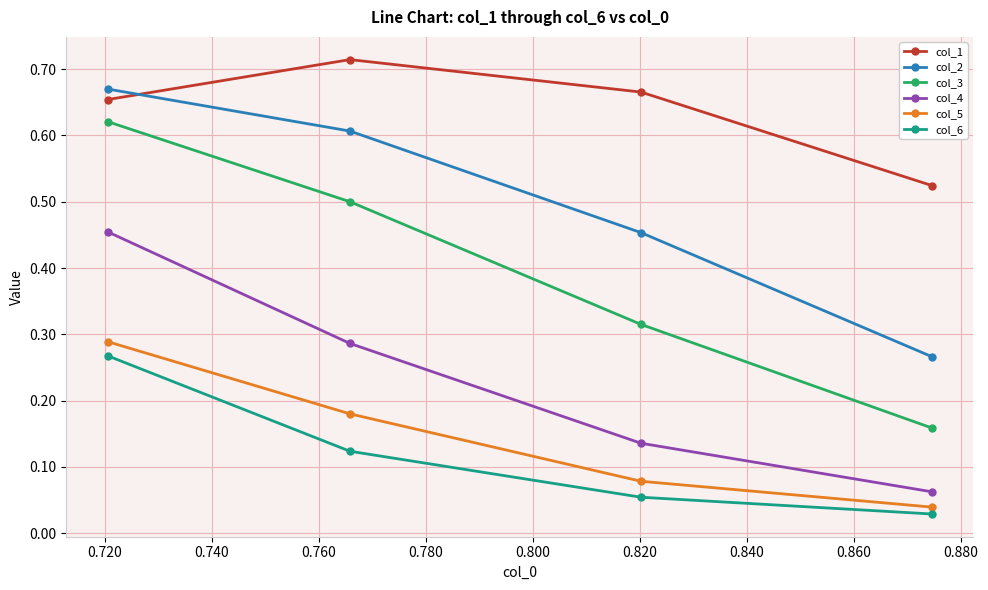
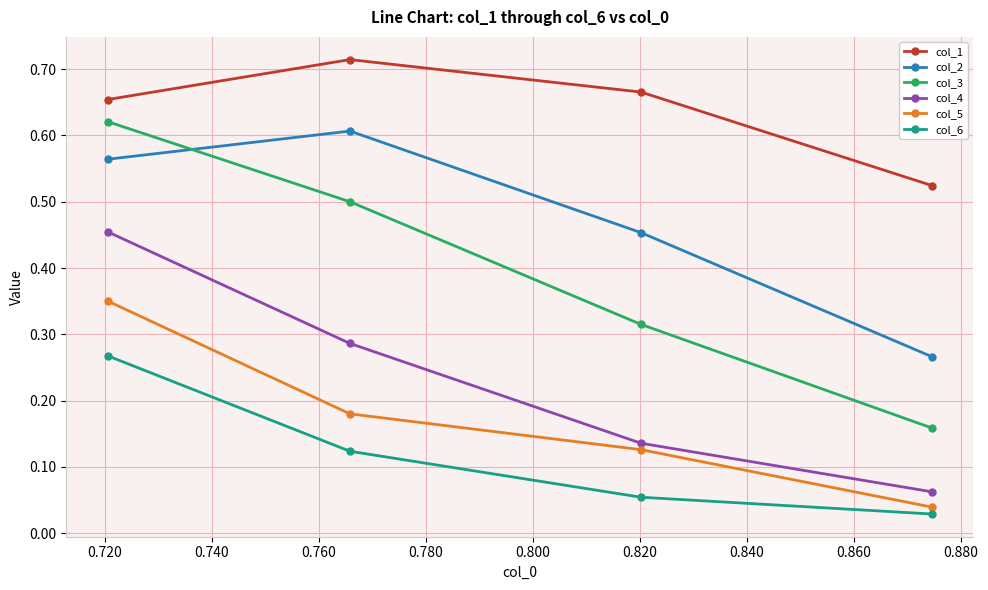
col_2, 0.720: 0.67 -> 0.56
col_5, 0.720: 0.29 -> 0.35
col_5, 0.820: 0.08 -> 0.13
